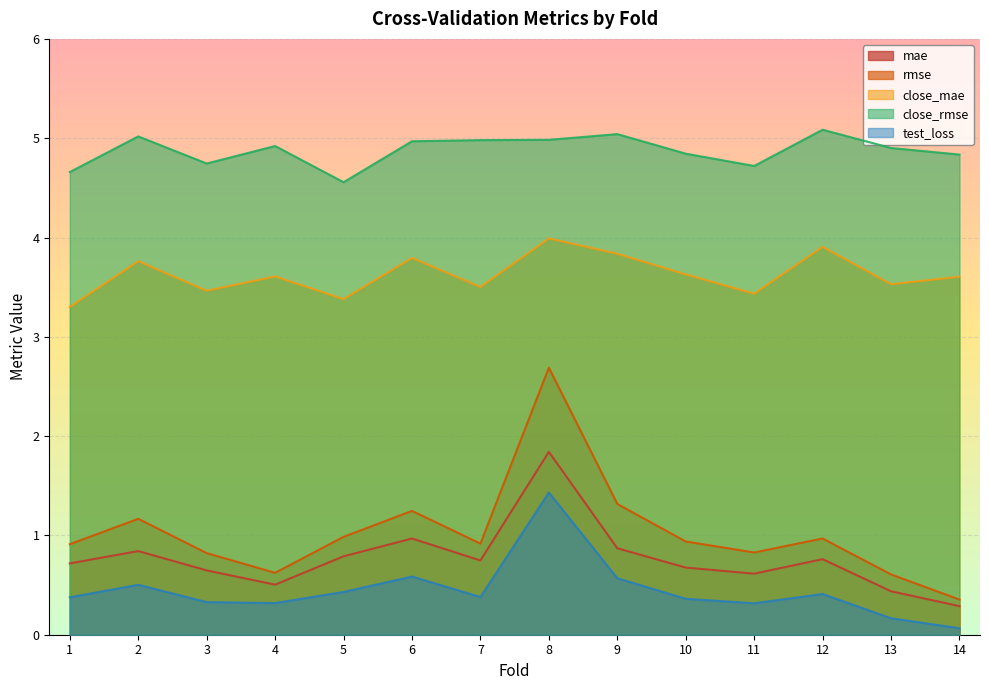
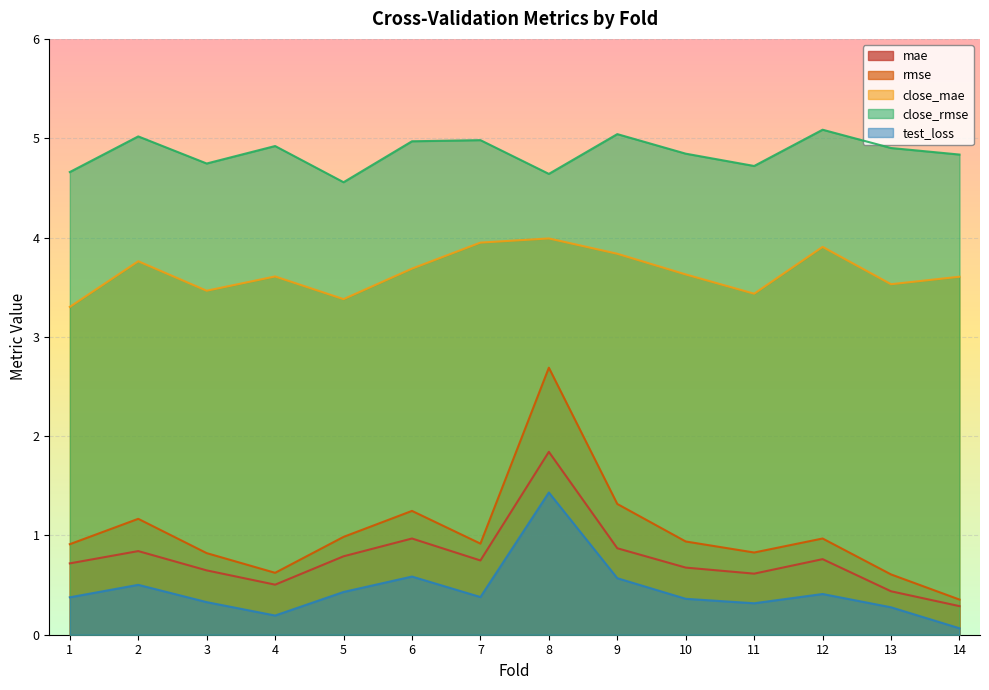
test_loss, 4: 0.3 -> 0.2
close_mae, 6: 3.8 -> 3.7
close_mae, 7: 3.5 -> 3.9
close_rmse, 8: 5.0 -> 4.6
test_loss, 13: 0.2 -> 0.3
